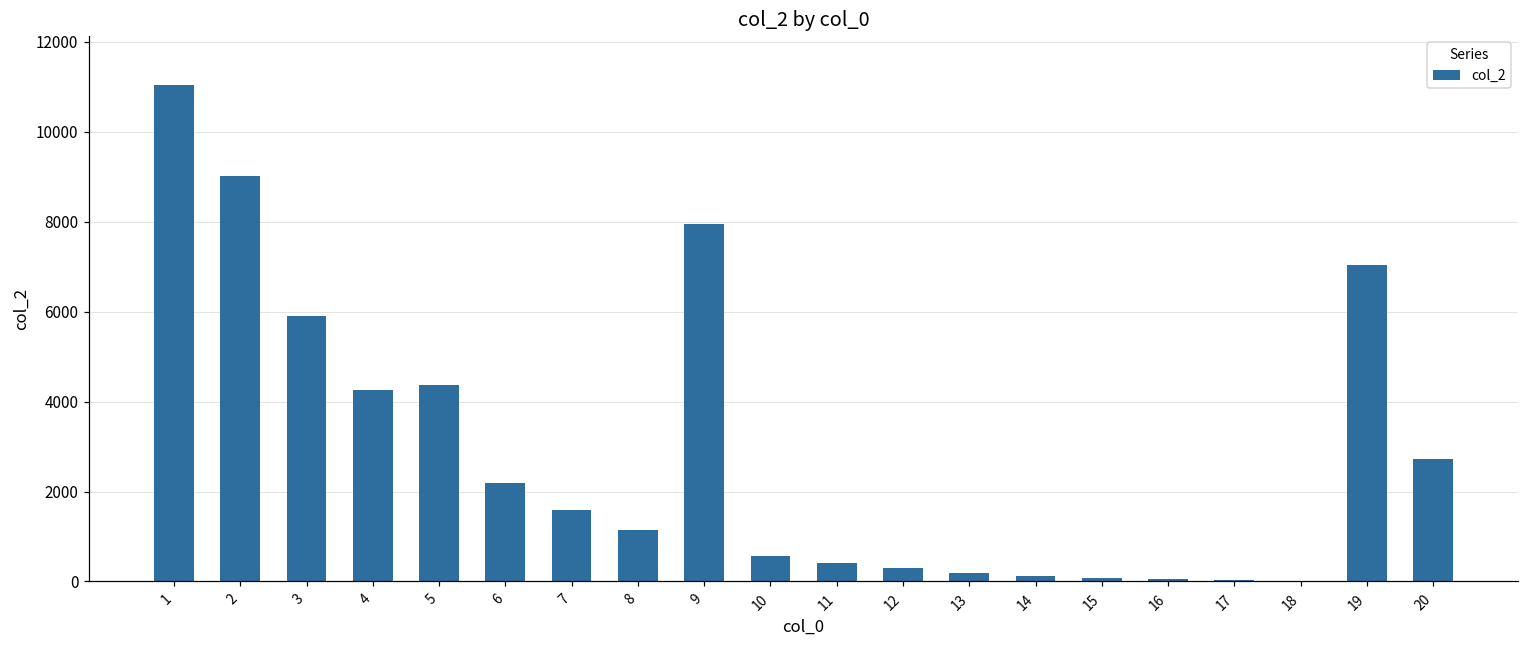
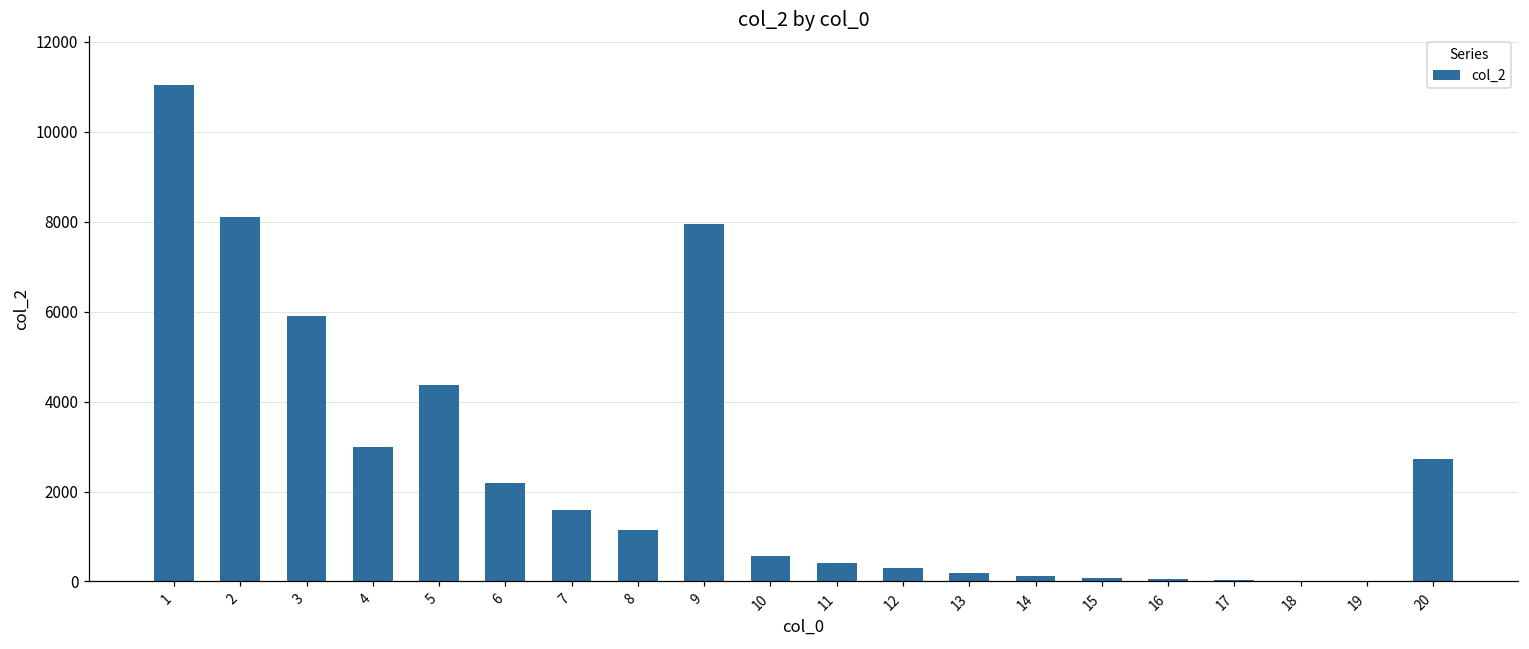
2: 9000 -> 8100
4: 4300 -> 3000
19: 7000 -> 0
